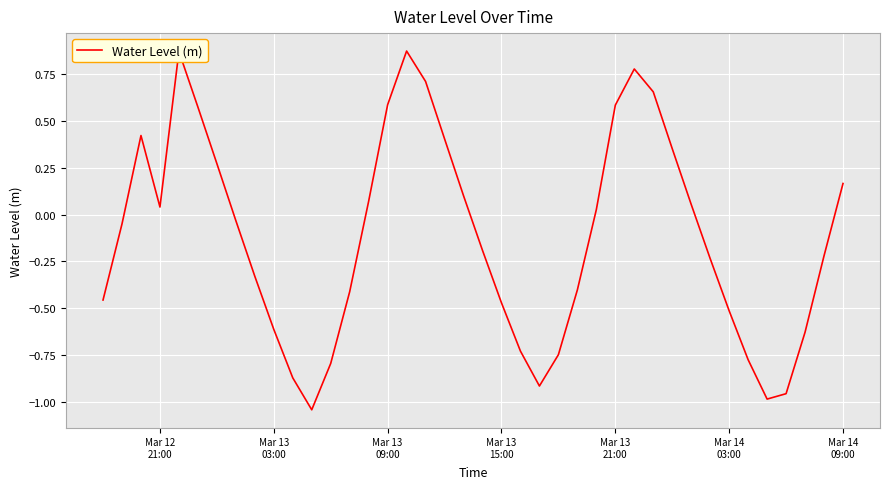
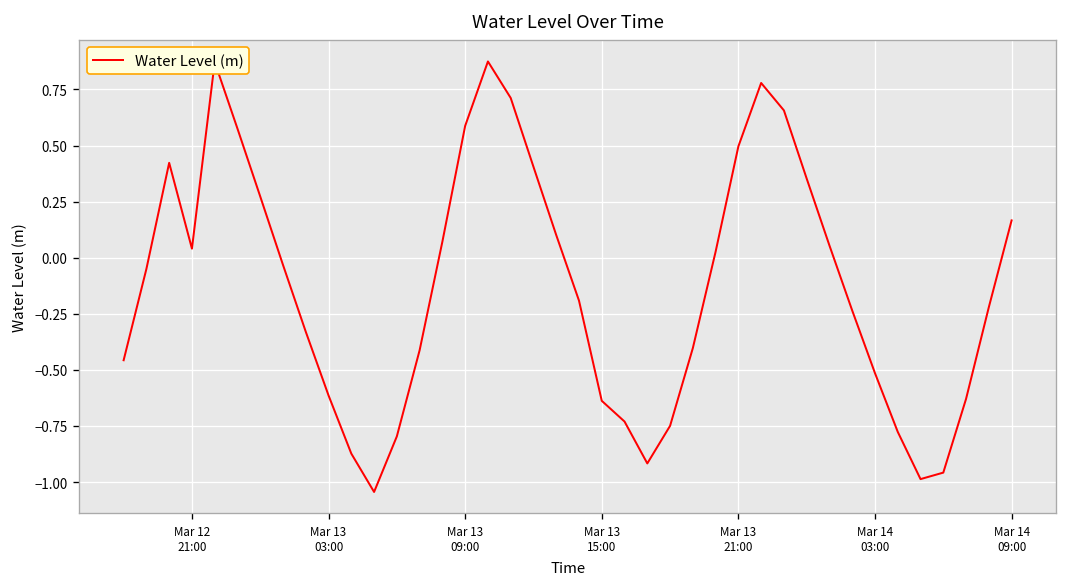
Mar 13 15:00: -0.47 -> -0.64
Mar 13 21:00: 0.59 -> 0.50
